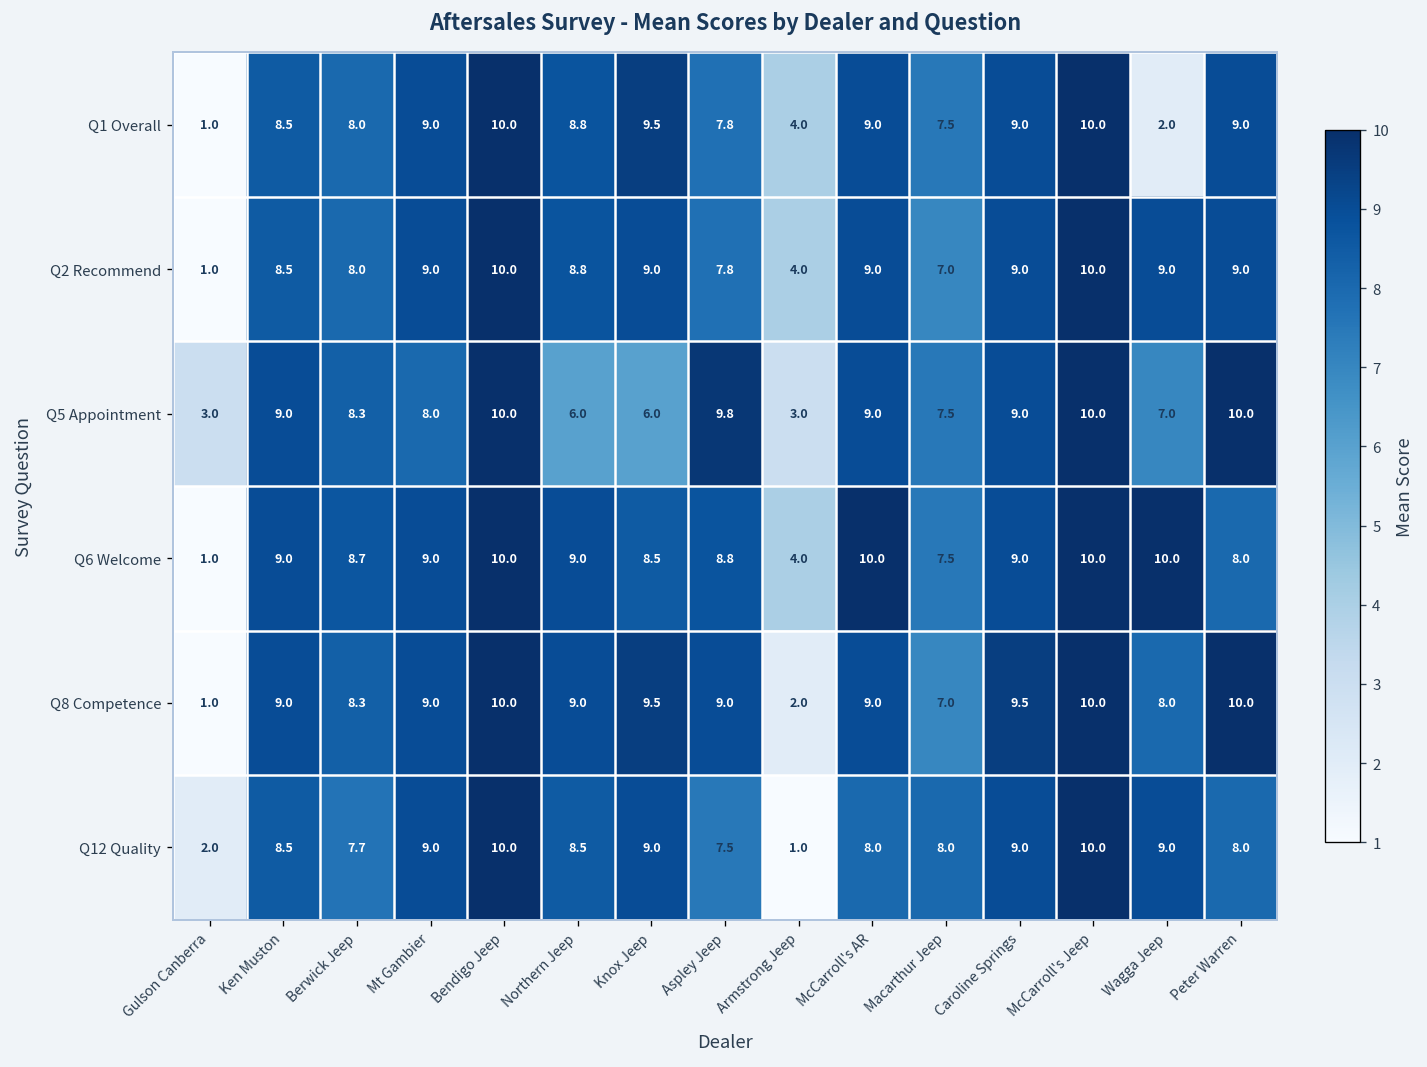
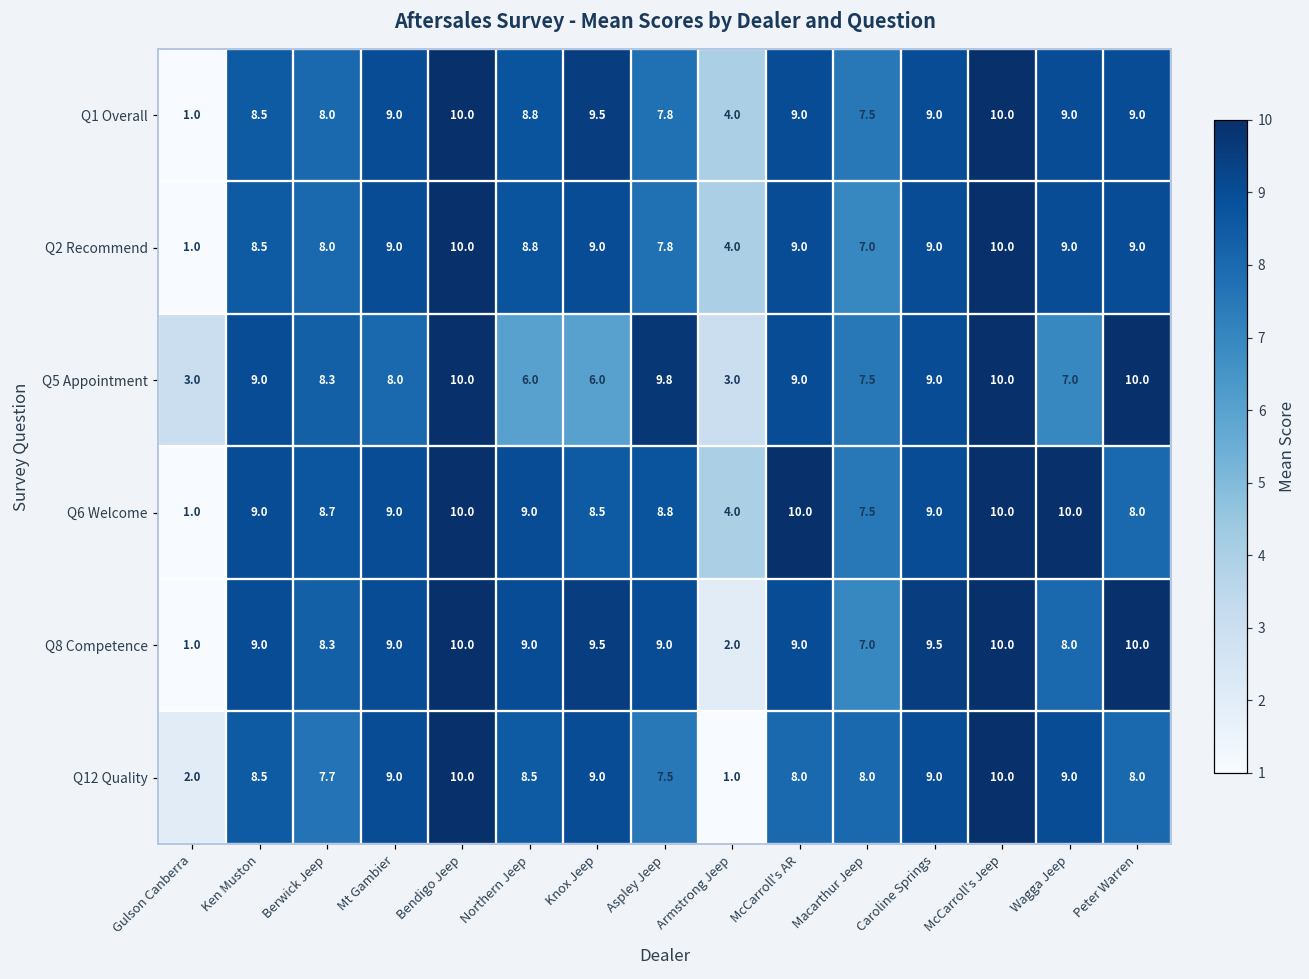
Q1 Overall, Wagga Jeep: 2.0 -> 9.0
